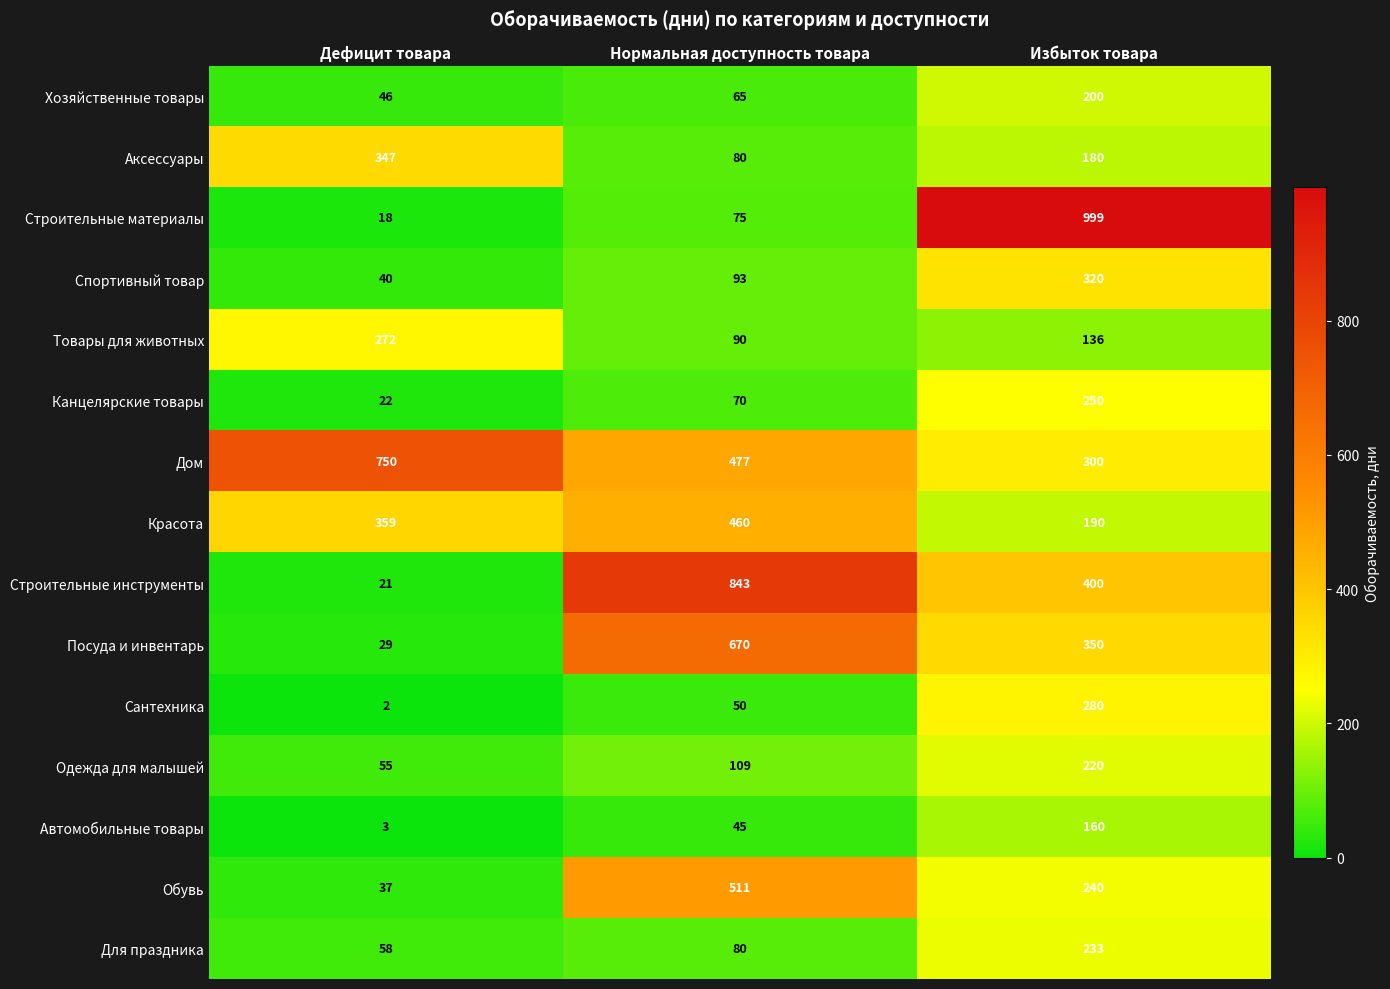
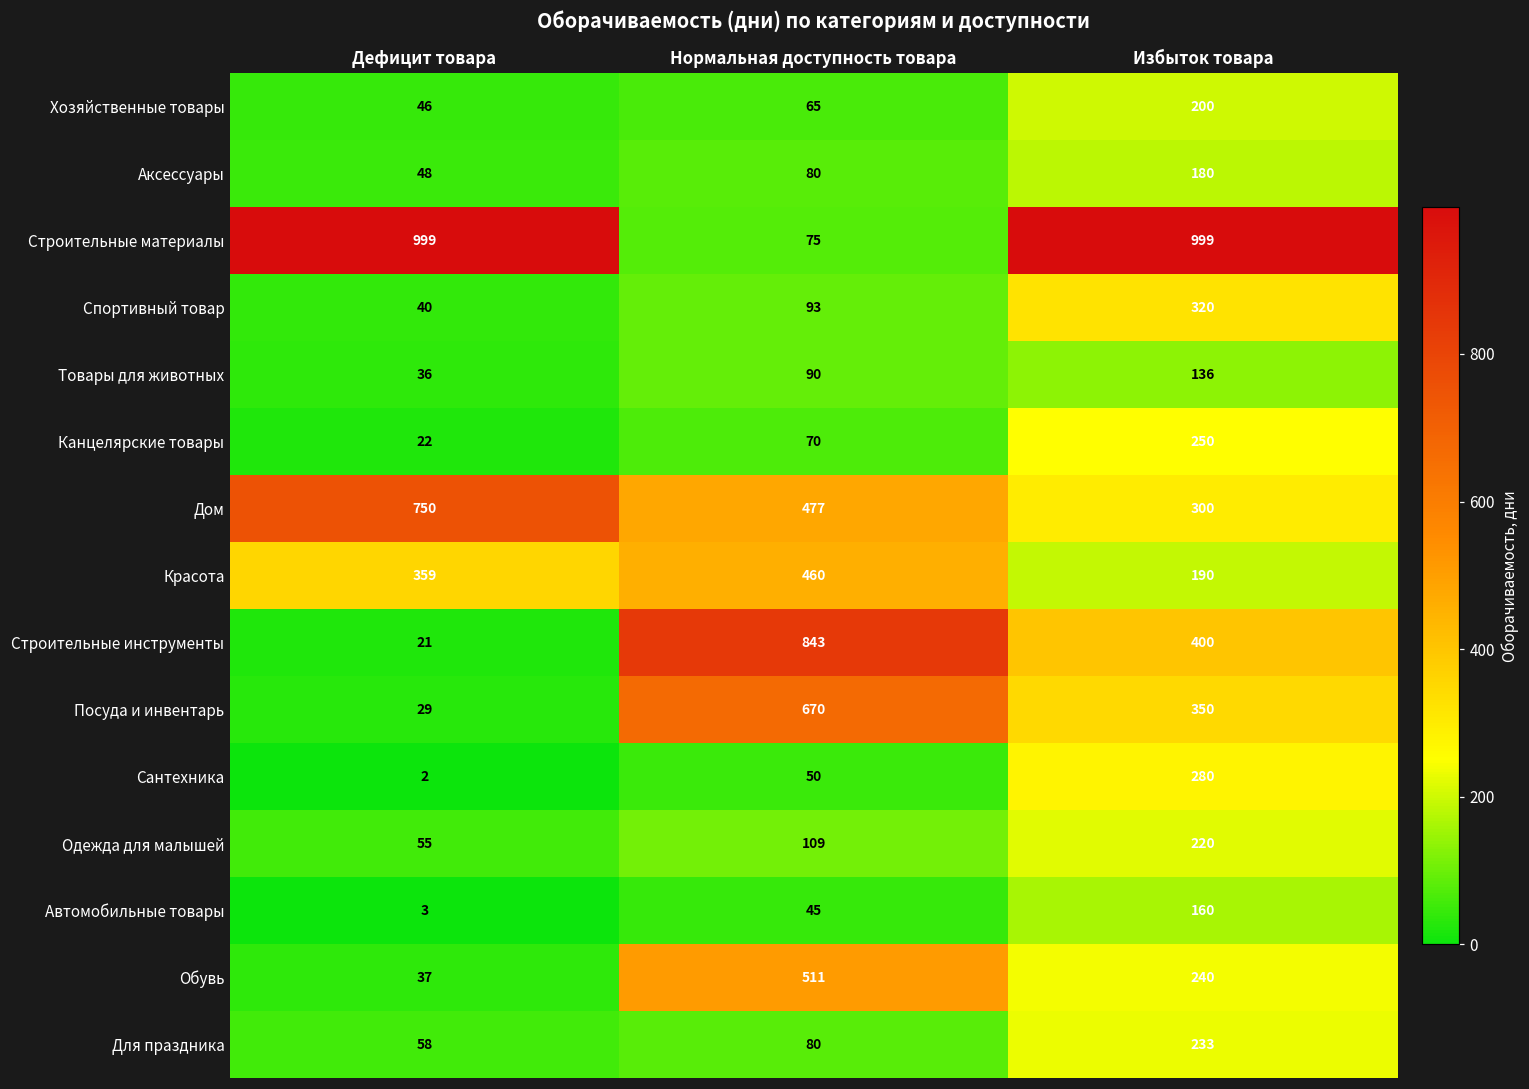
Аксессуары, Дефицит товара: 347 -> 48
Строительные материалы, Дефицит товара: 18 -> 999
Товары для животных, Дефицит товара: 272 -> 36
